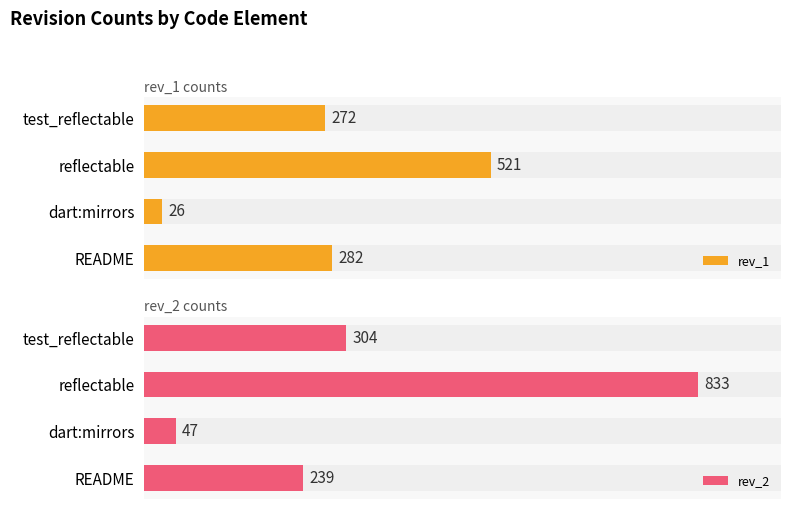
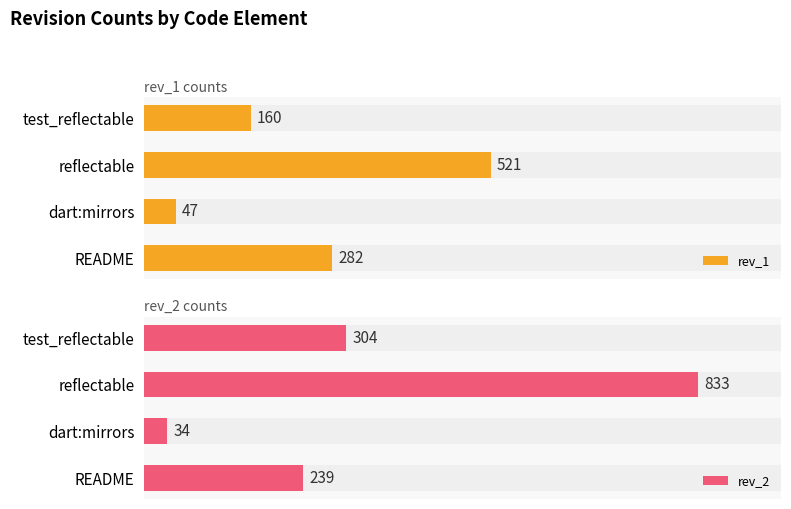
rev_1 counts, rev_1, test_reflectable: 272 -> 160
rev_1 counts, rev_1, dart:mirrors: 26 -> 47
rev_2 counts, rev_2, dart:mirrors: 47 -> 34
